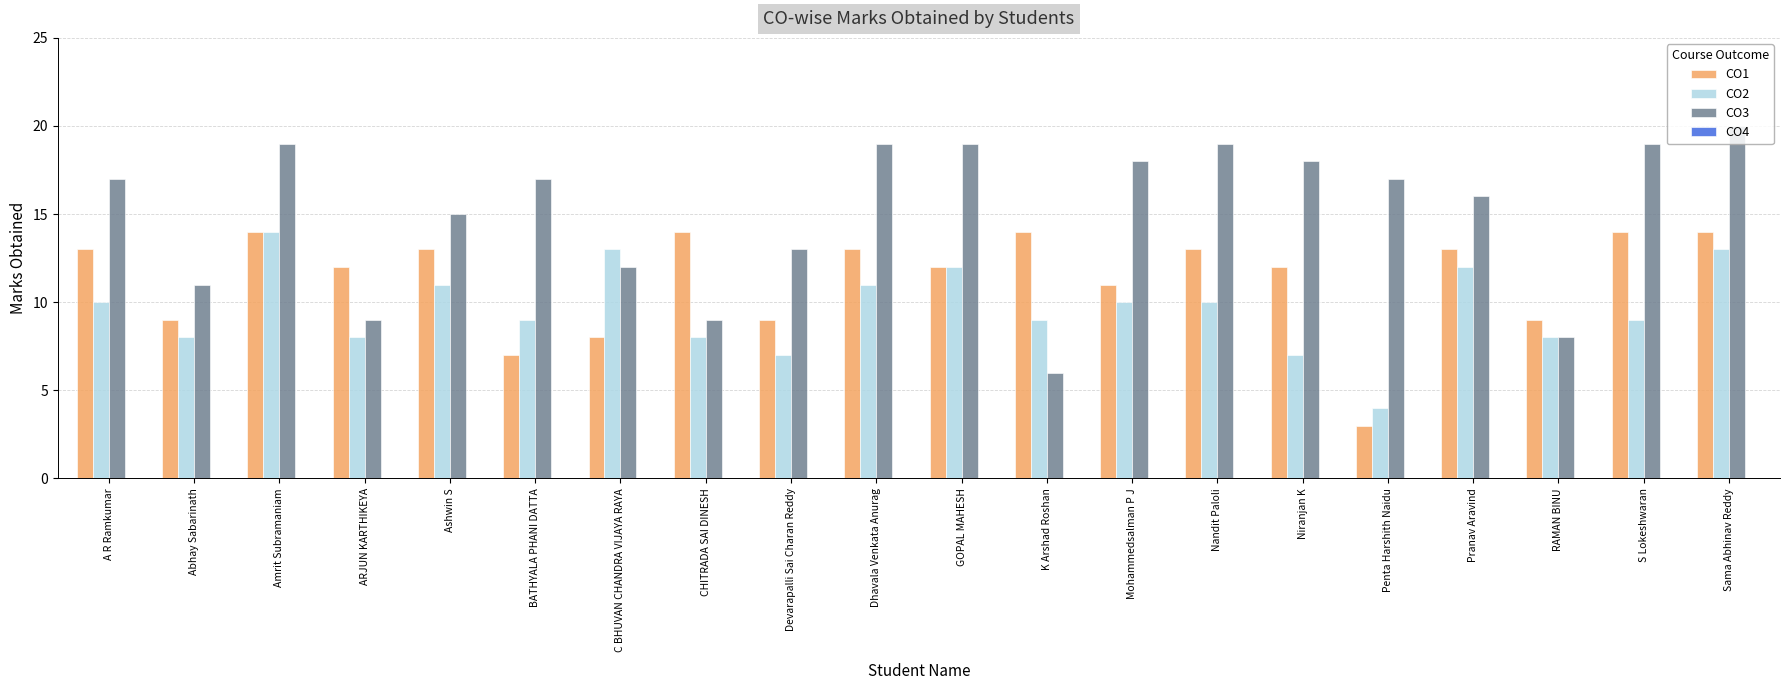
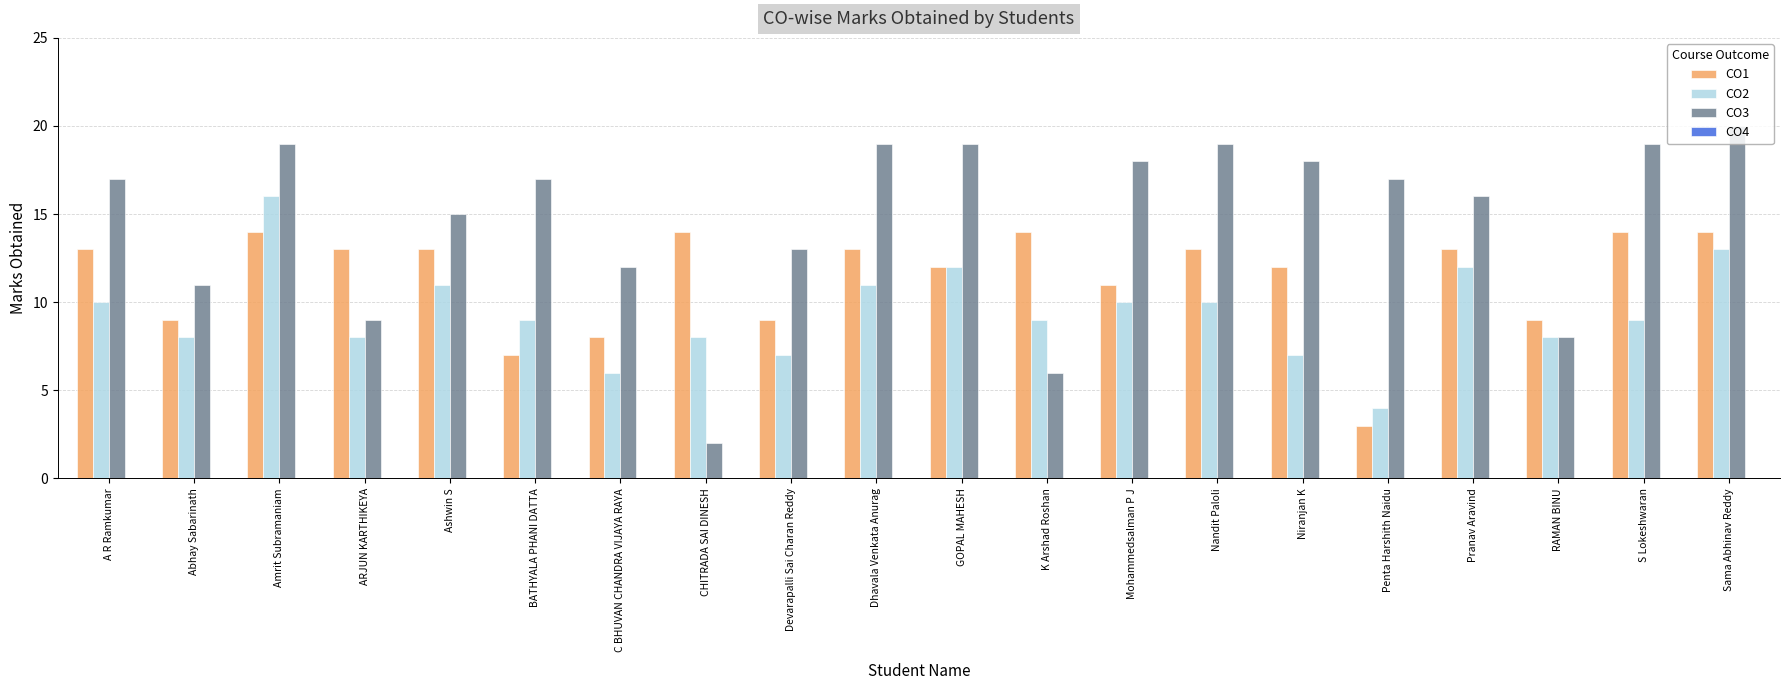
CO2, Amrit Subramaniam: 14 -> 16
CO1, ARJUN KARTHIKEYA: 12 -> 13
CO2, C BHUVAN CHANDRA VIJAYA RAYA: 13 -> 6
CO3, CHITRADA SAI DINESH: 9 -> 2
